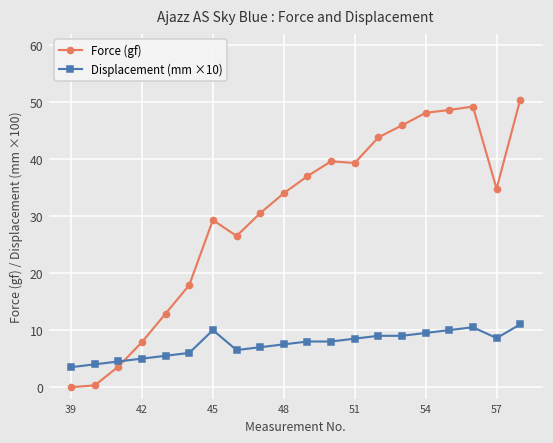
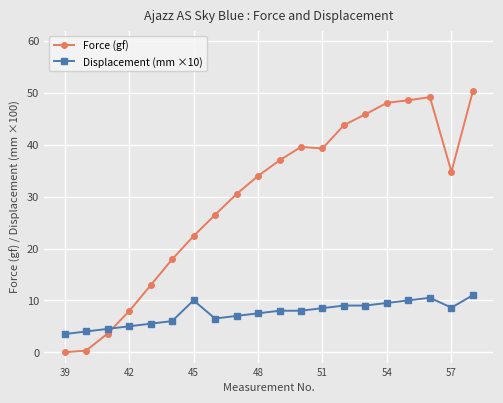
Force (gf), 45: 29 -> 22
